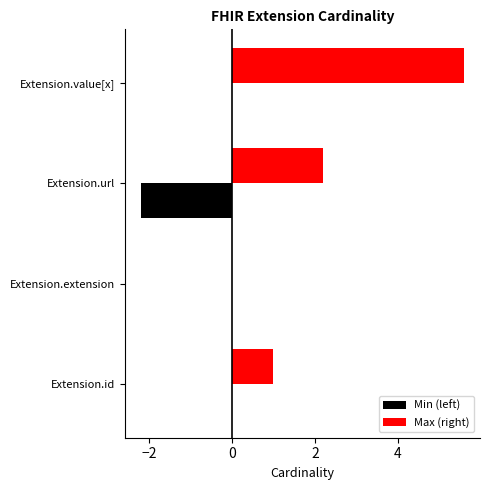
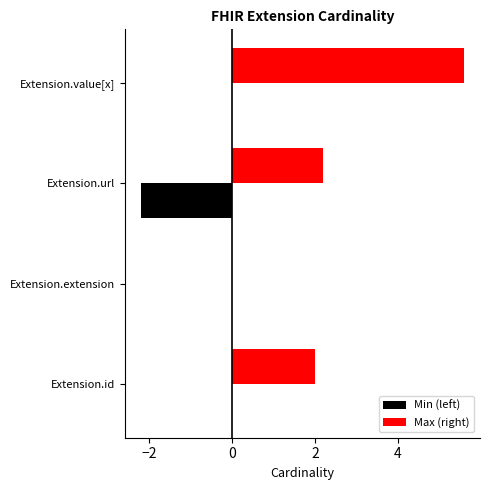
Max (right), Extension.id: 1 -> 2
